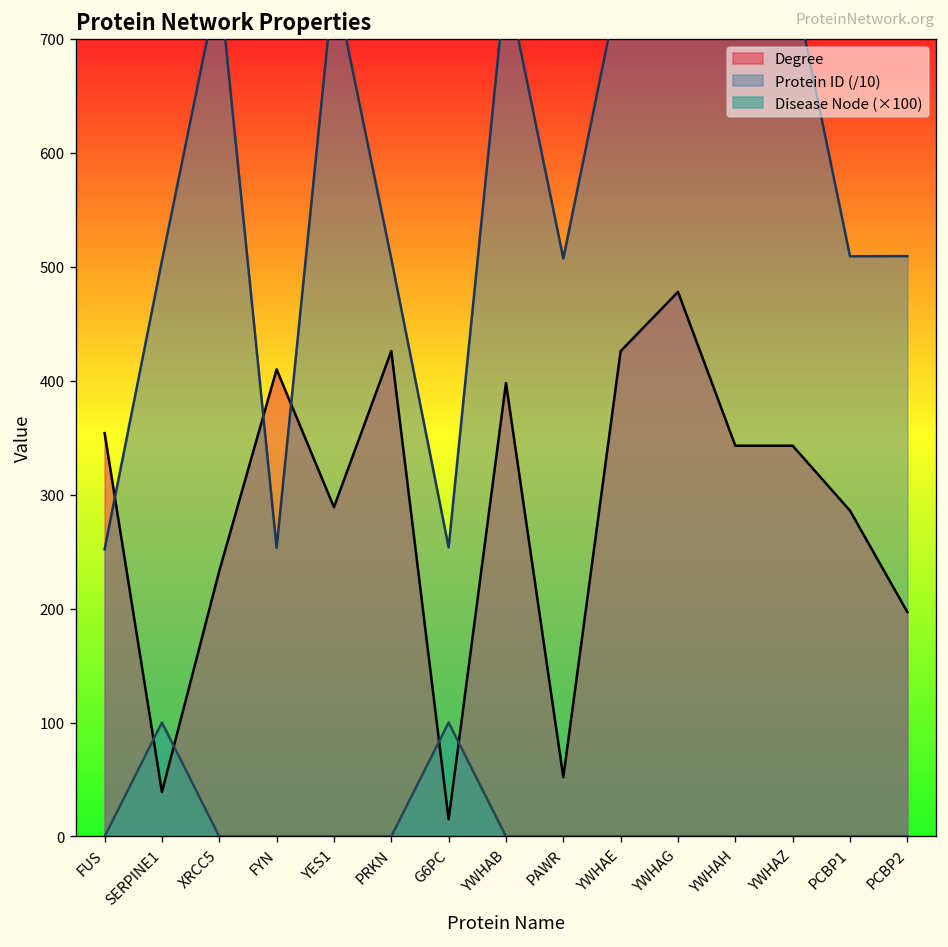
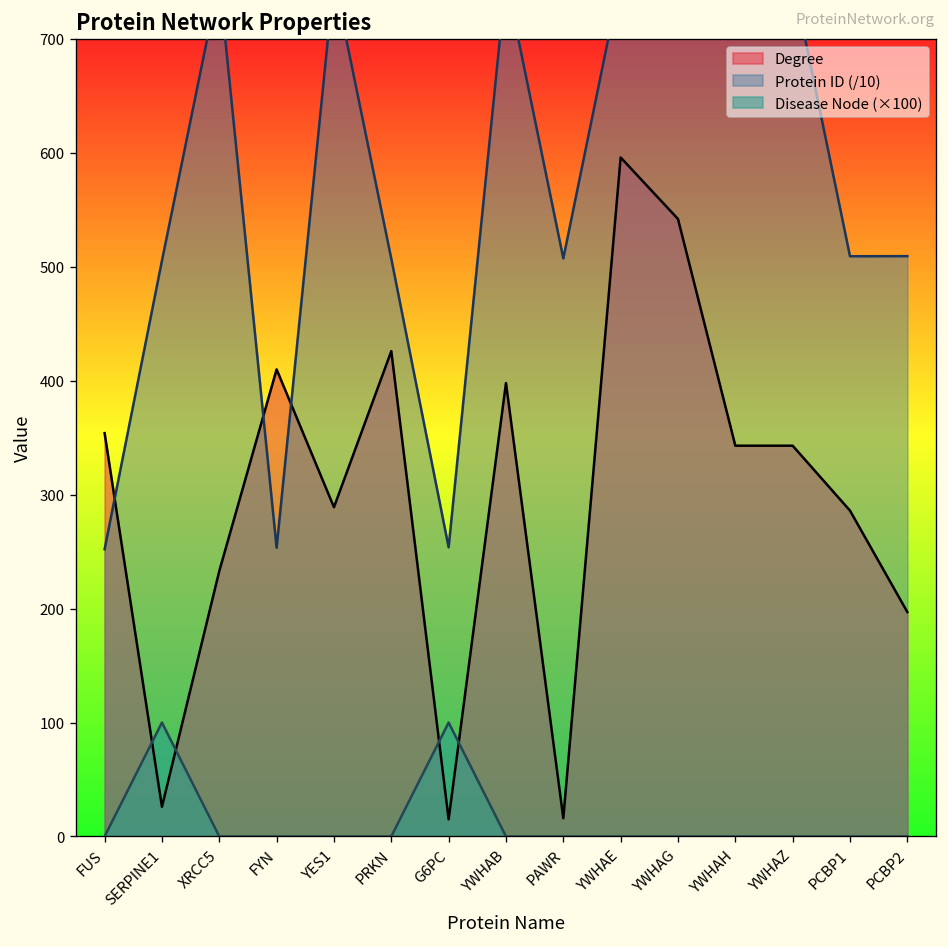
Degree, SERPINE1: 40 -> 30
Degree, PAWR: 50 -> 20
Degree, YWHAE: 430 -> 600
Degree, YWHAG: 480 -> 540
